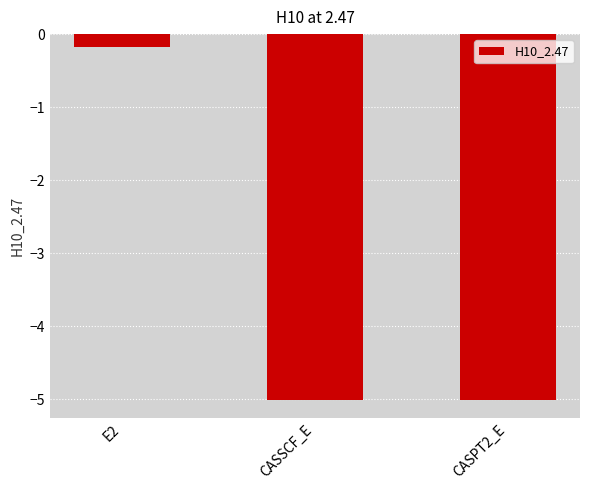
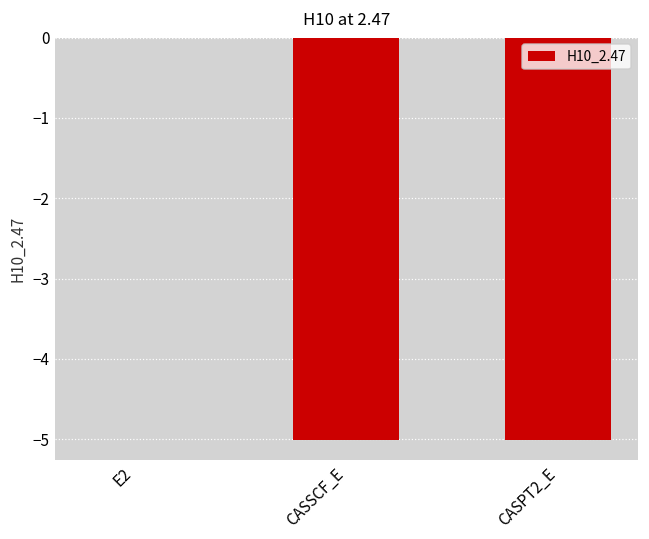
E2: -0.2 -> 0.0
